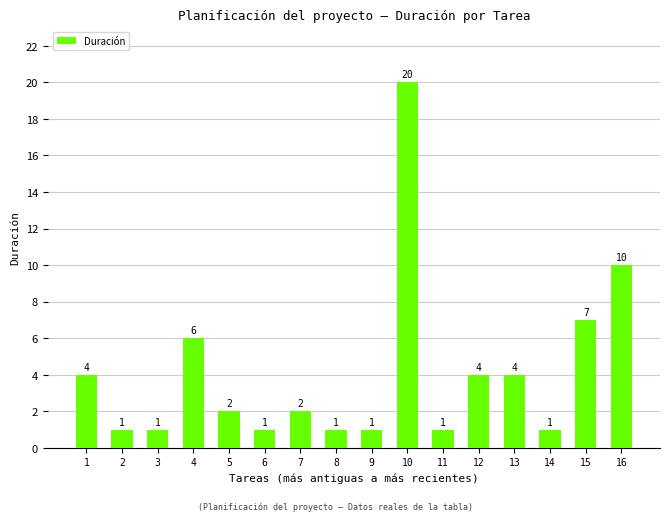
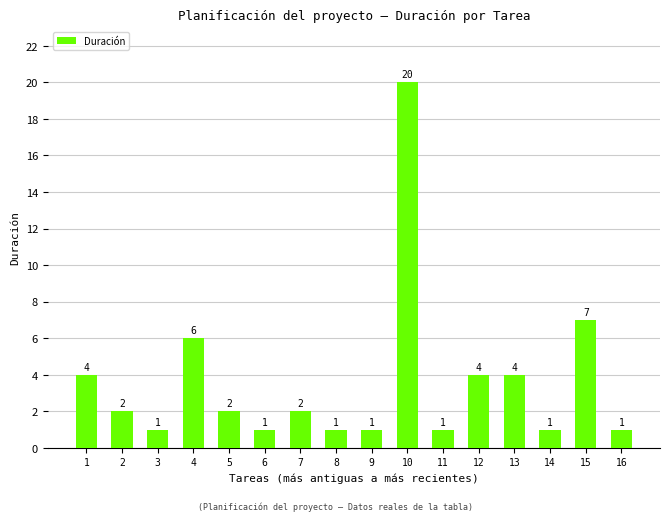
2: 1 -> 2
16: 10 -> 1
